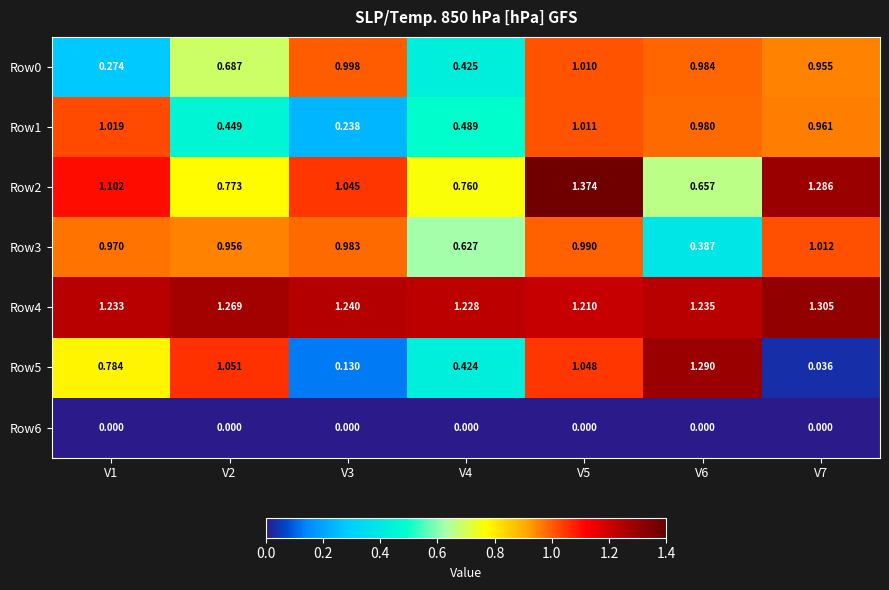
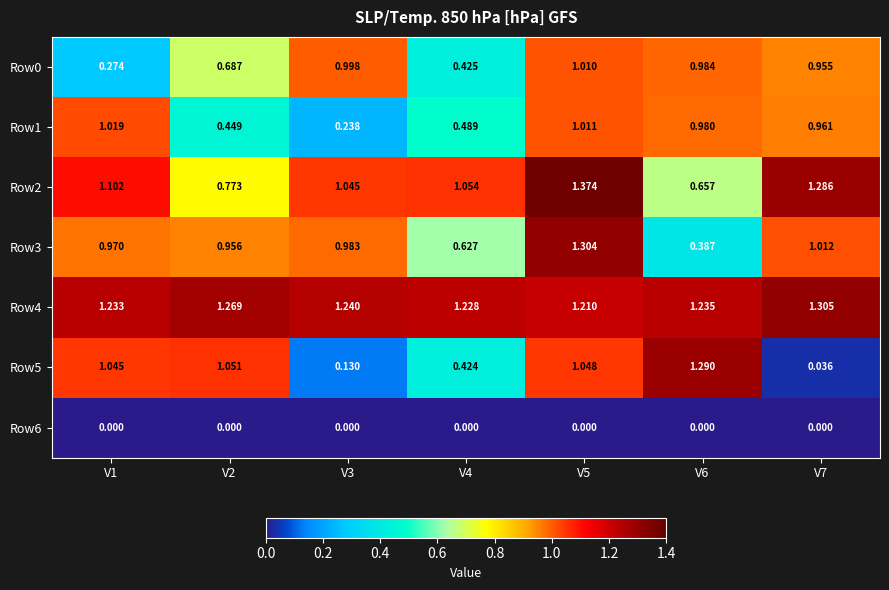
Row2, V4: 0.760 -> 1.054
Row3, V5: 0.990 -> 1.304
Row5, V1: 0.784 -> 1.045
